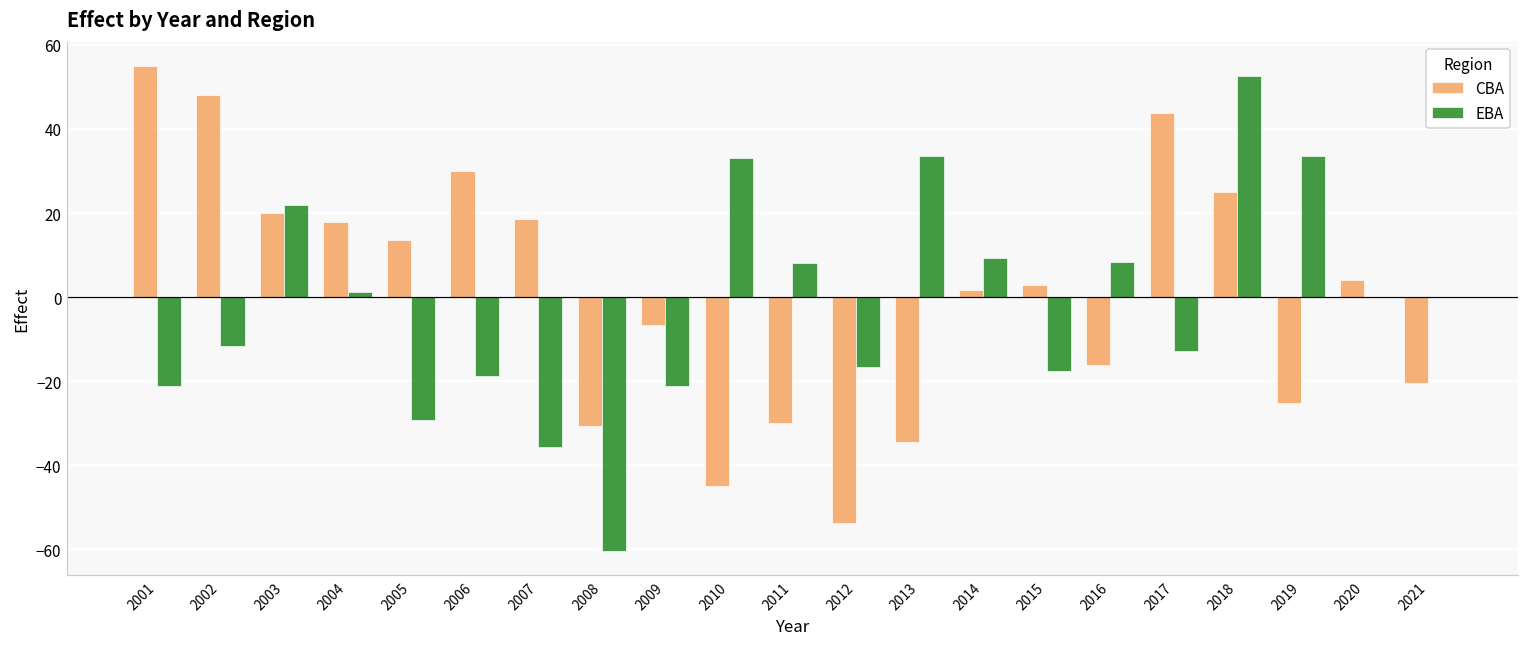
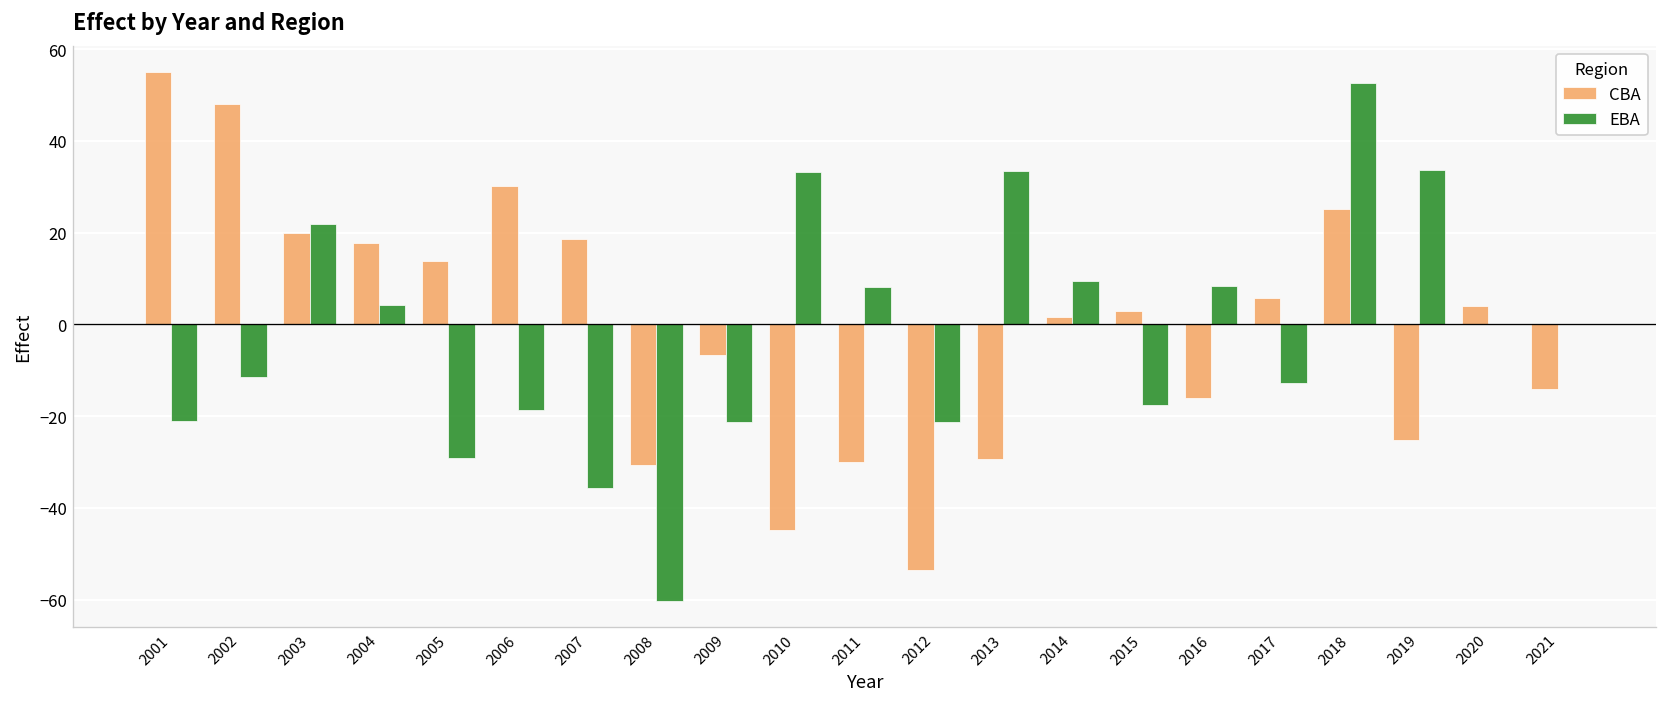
EBA, 2004: 1 -> 4
EBA, 2012: -17 -> -21
CBA, 2013: -34 -> -29
CBA, 2017: 44 -> 6
CBA, 2021: -20 -> -14
